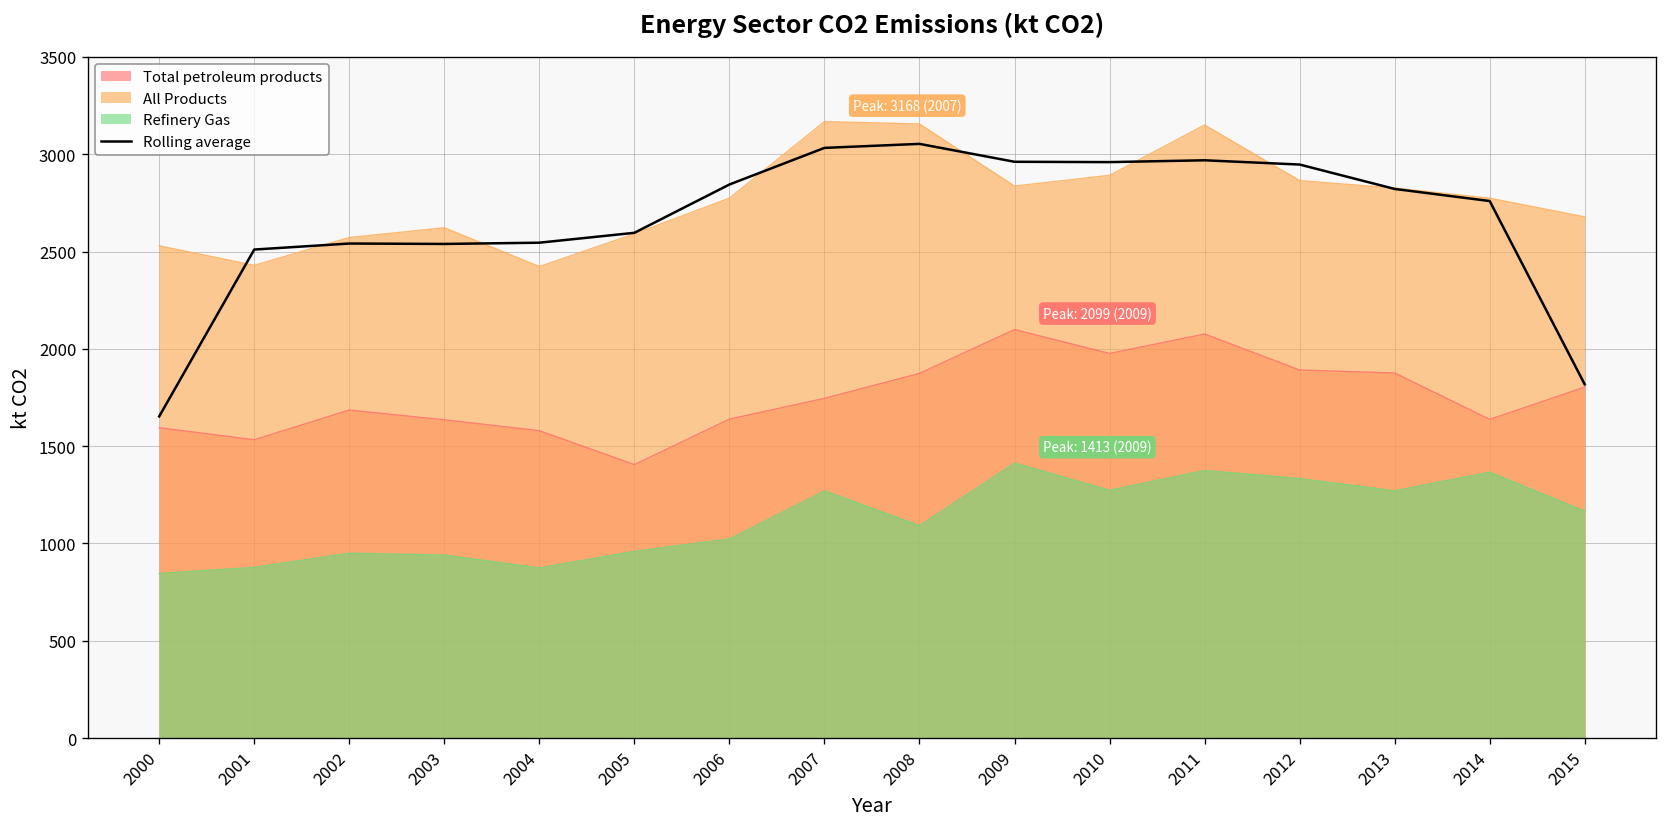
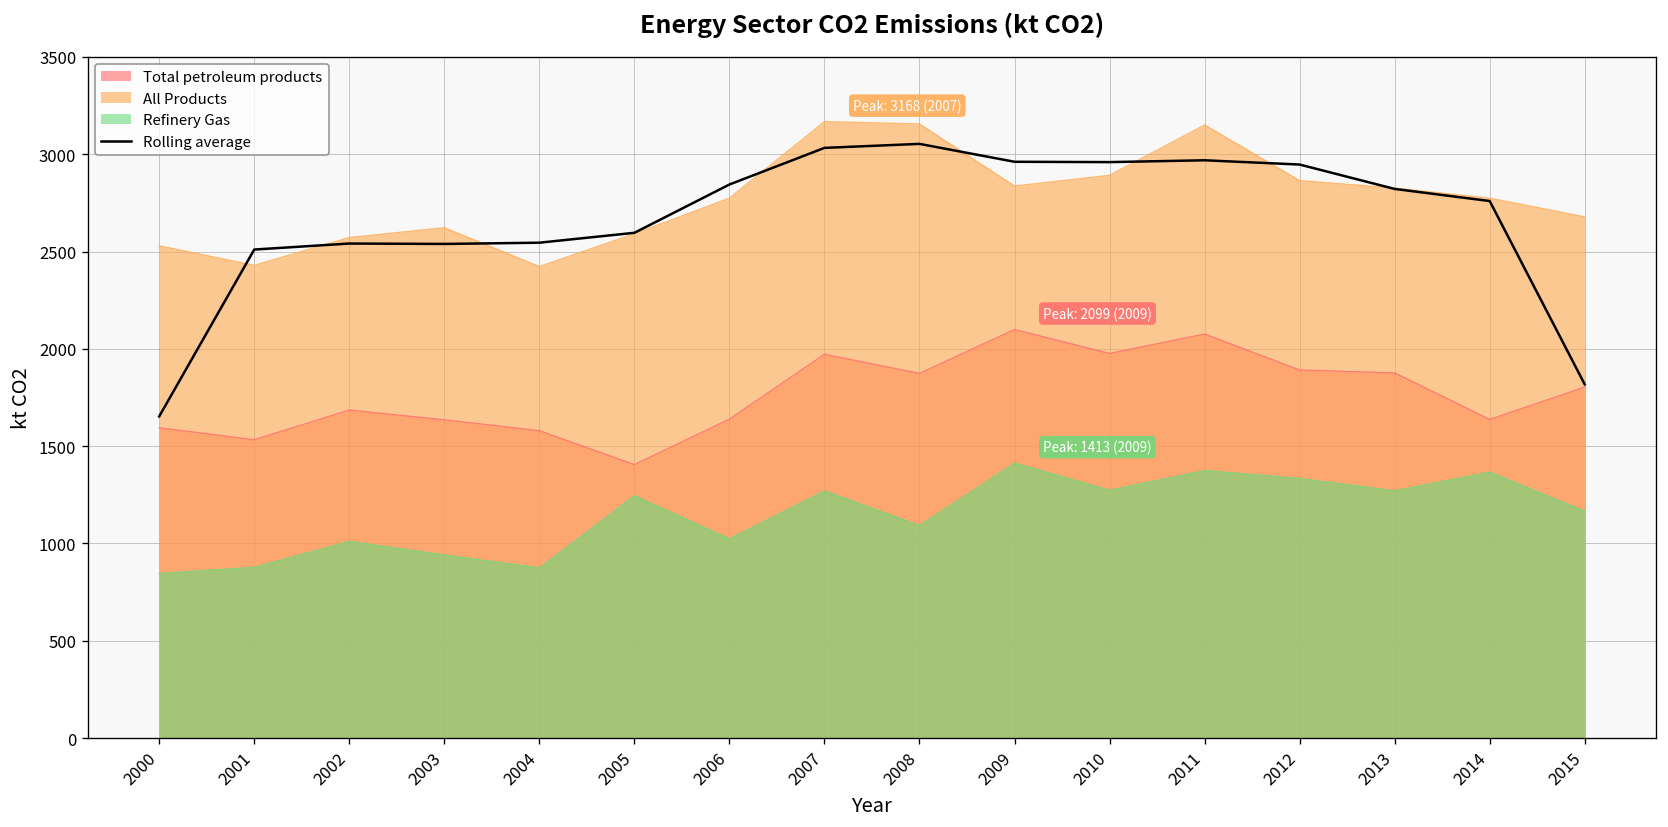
Refinery Gas, 2002: 950 -> 1010
Refinery Gas, 2005: 960 -> 1250
Total petroleum products, 2007: 1750 -> 1970
